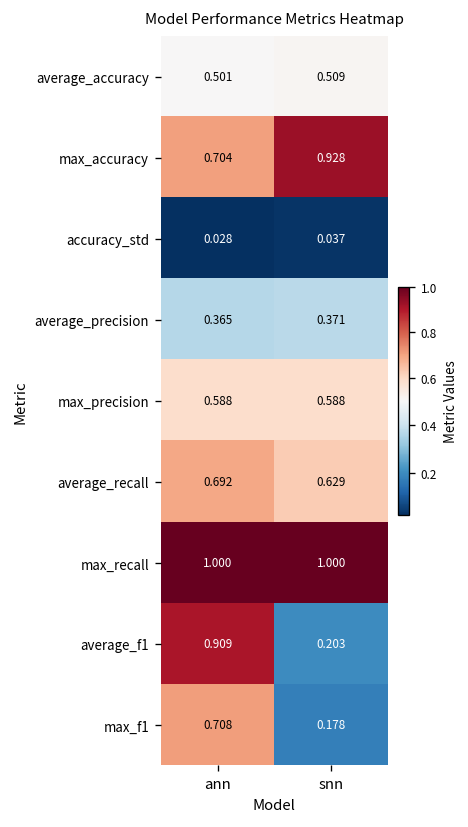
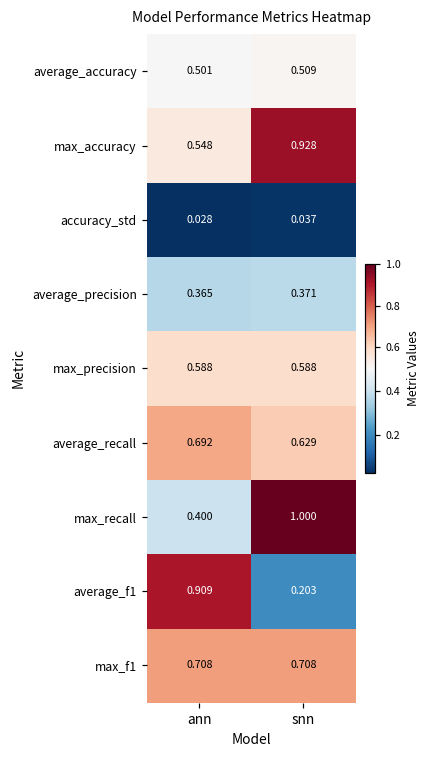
max_accuracy, ann: 0.704 -> 0.548
max_recall, ann: 1.000 -> 0.400
max_f1, snn: 0.178 -> 0.708
